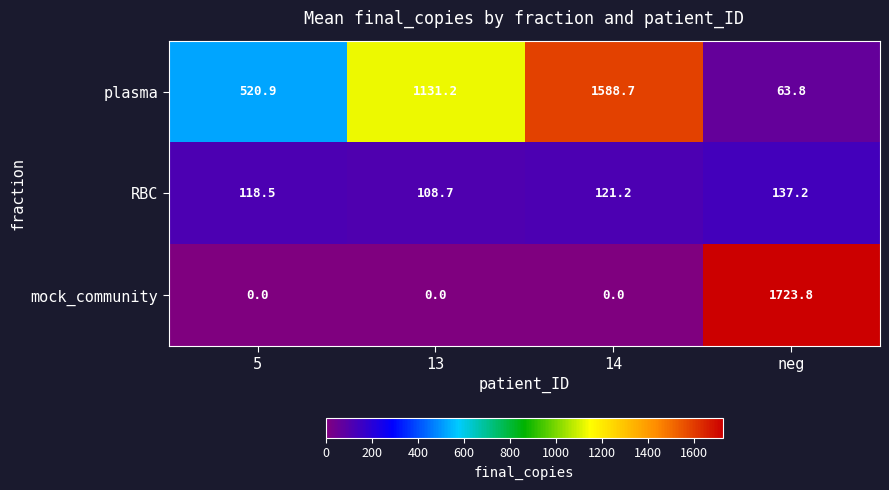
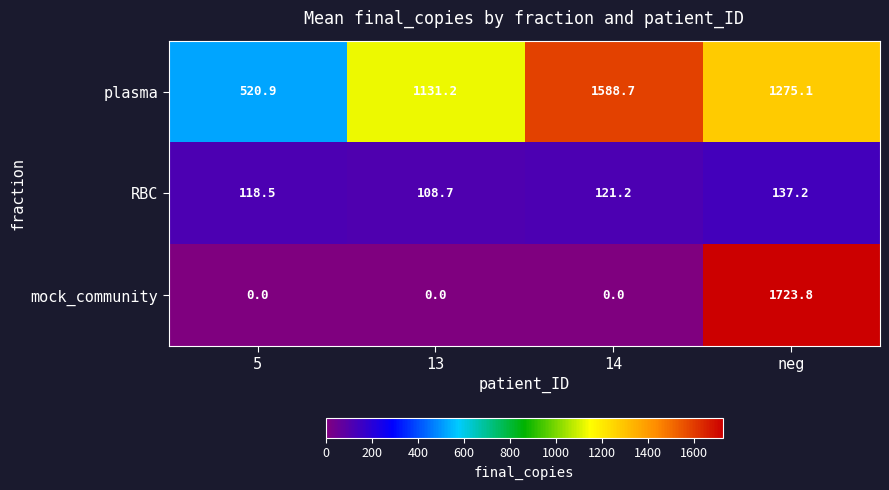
plasma, neg: 63.8 -> 1275.1
